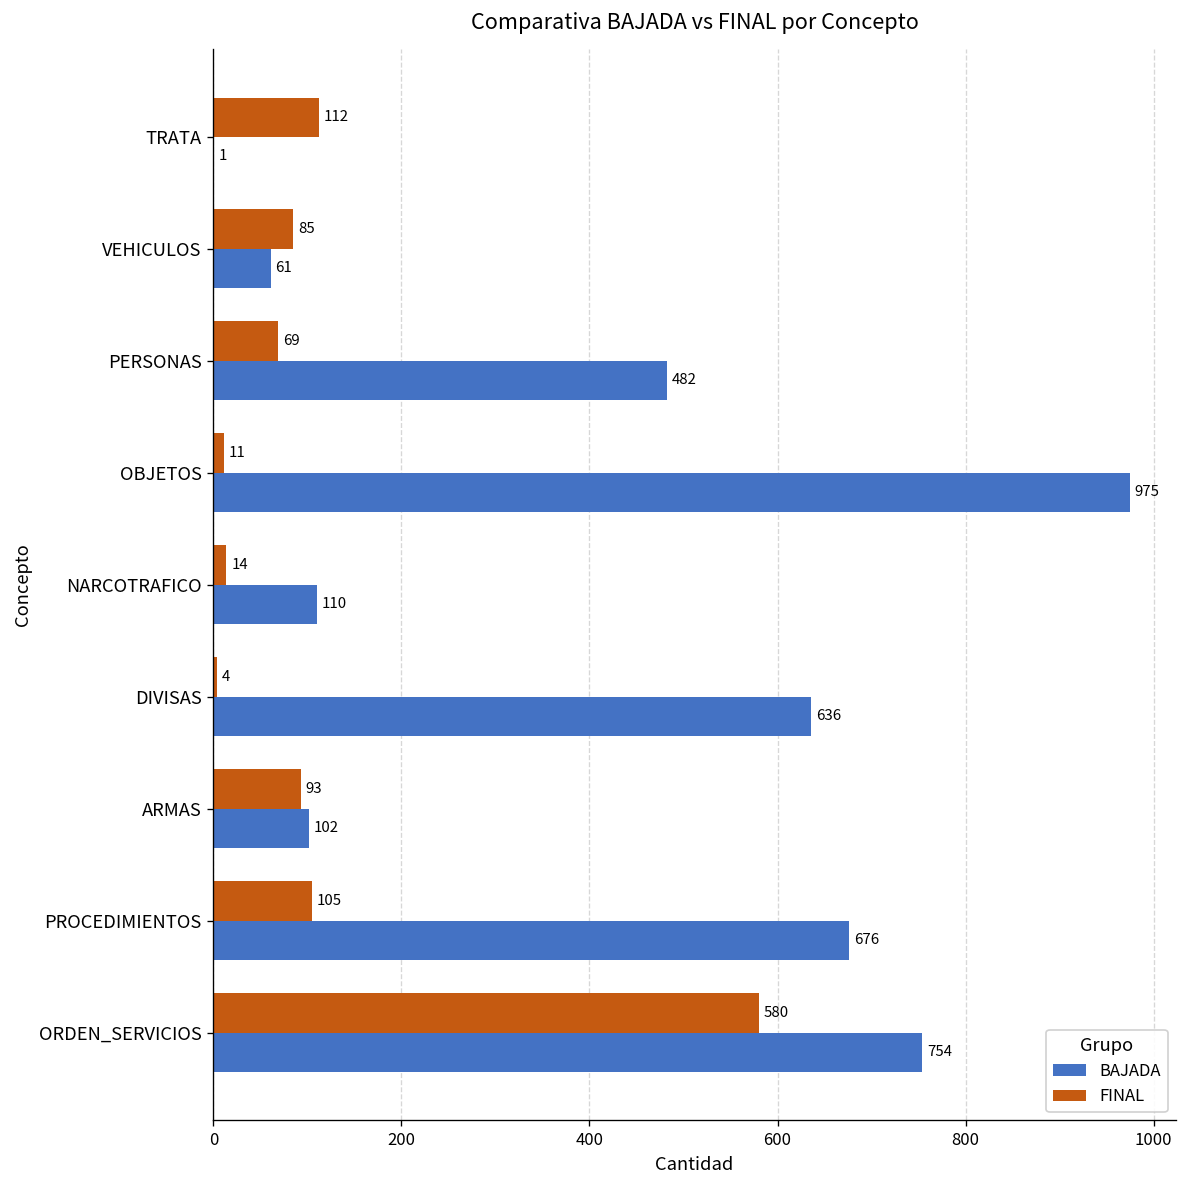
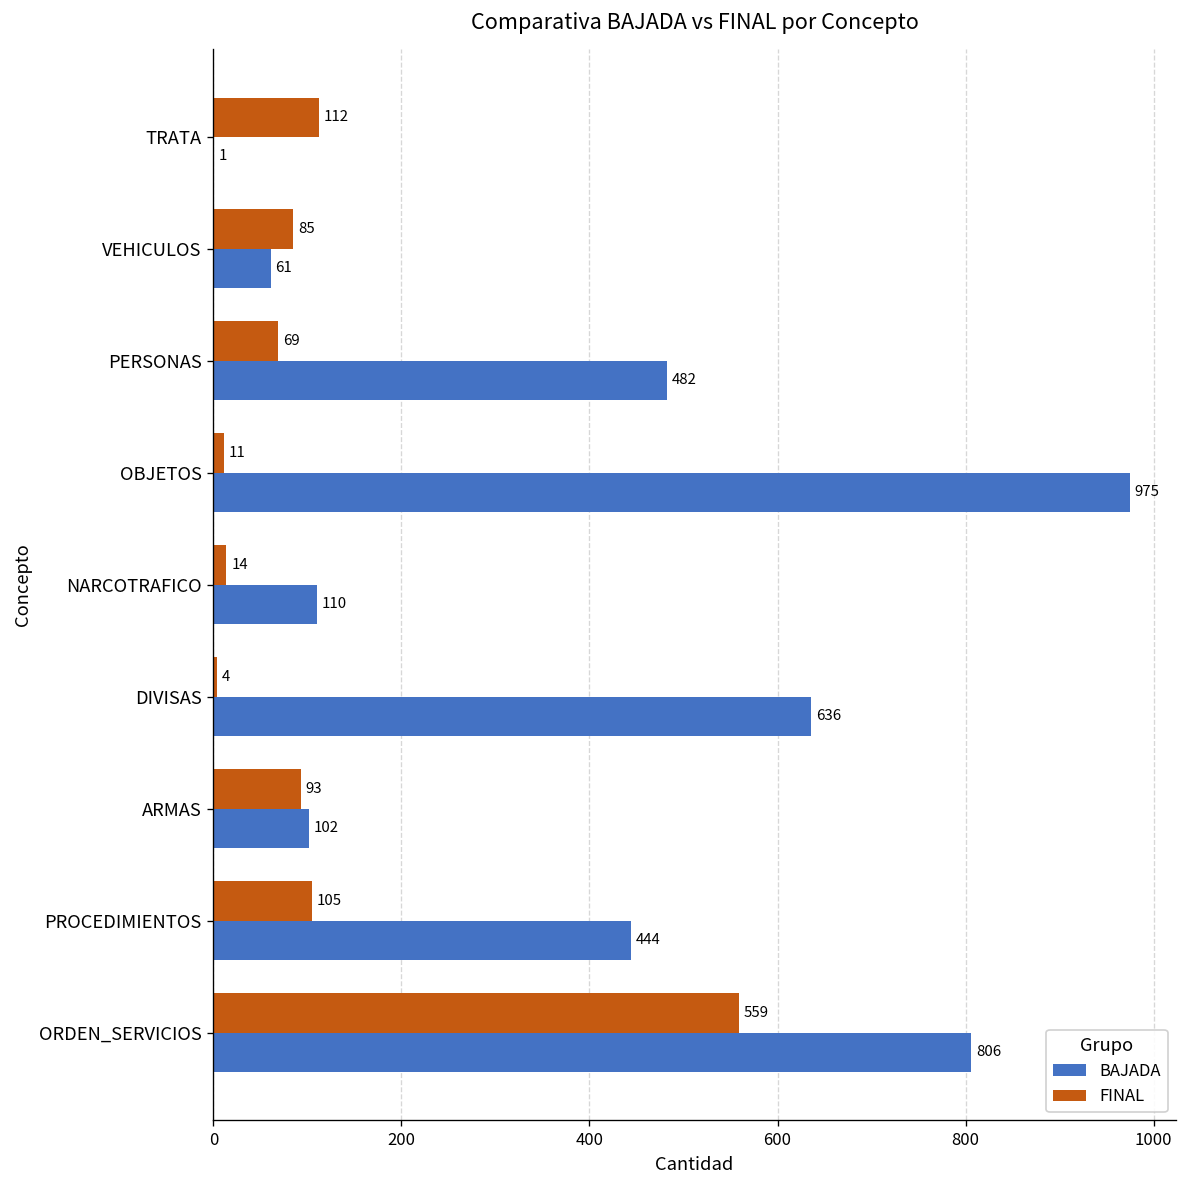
BAJADA, PROCEDIMIENTOS: 676 -> 444
FINAL, ORDEN_SERVICIOS: 580 -> 559
BAJADA, ORDEN_SERVICIOS: 754 -> 806
